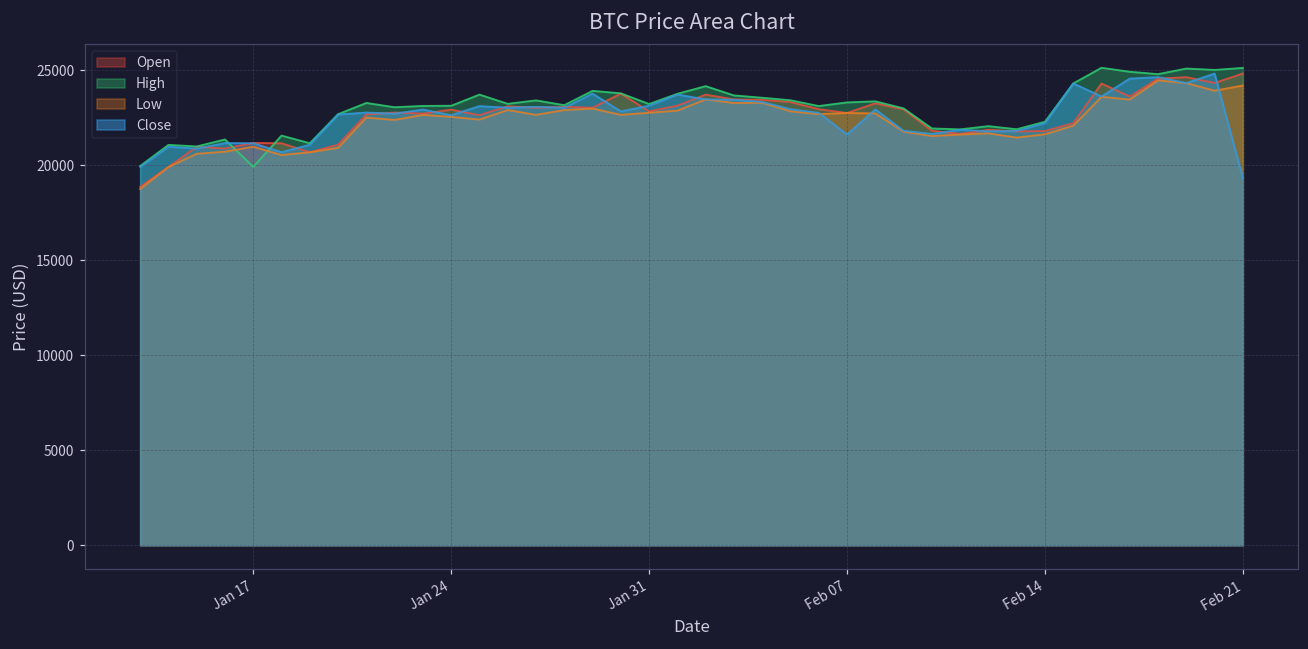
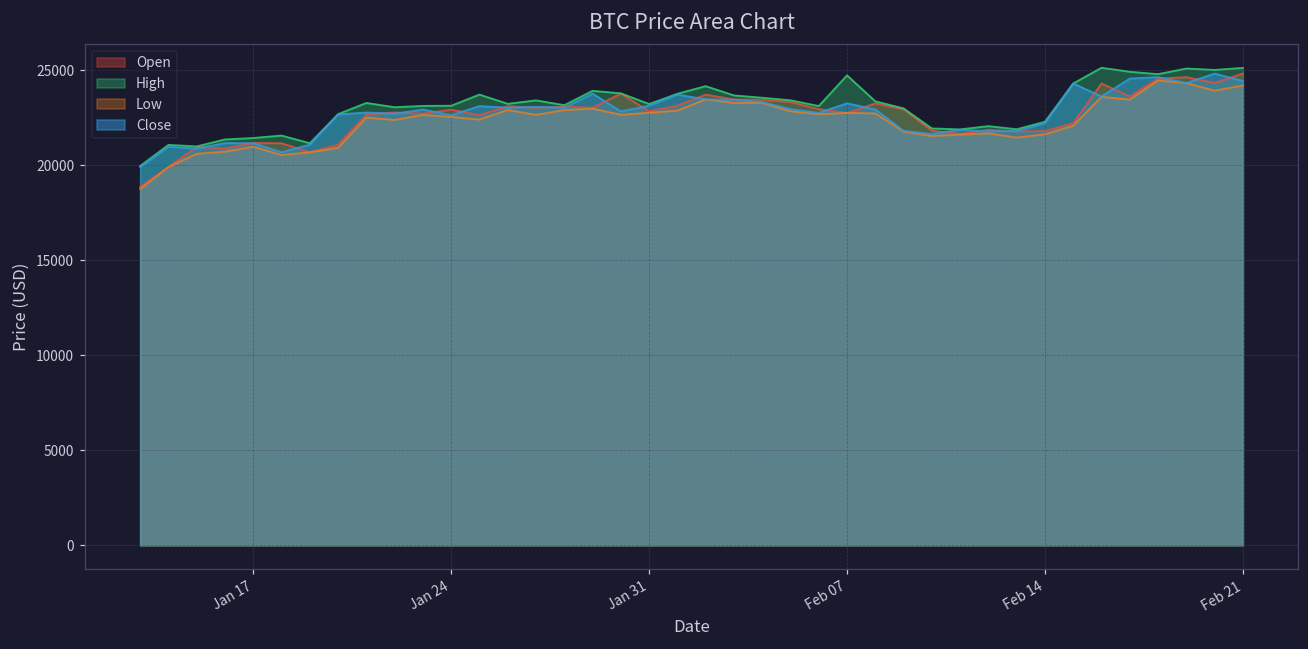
High, Jan 17: 19900 -> 21400
High, Feb 07: 23300 -> 24700
Close, Feb 07: 21600 -> 23300
Close, Feb 21: 19300 -> 24400
